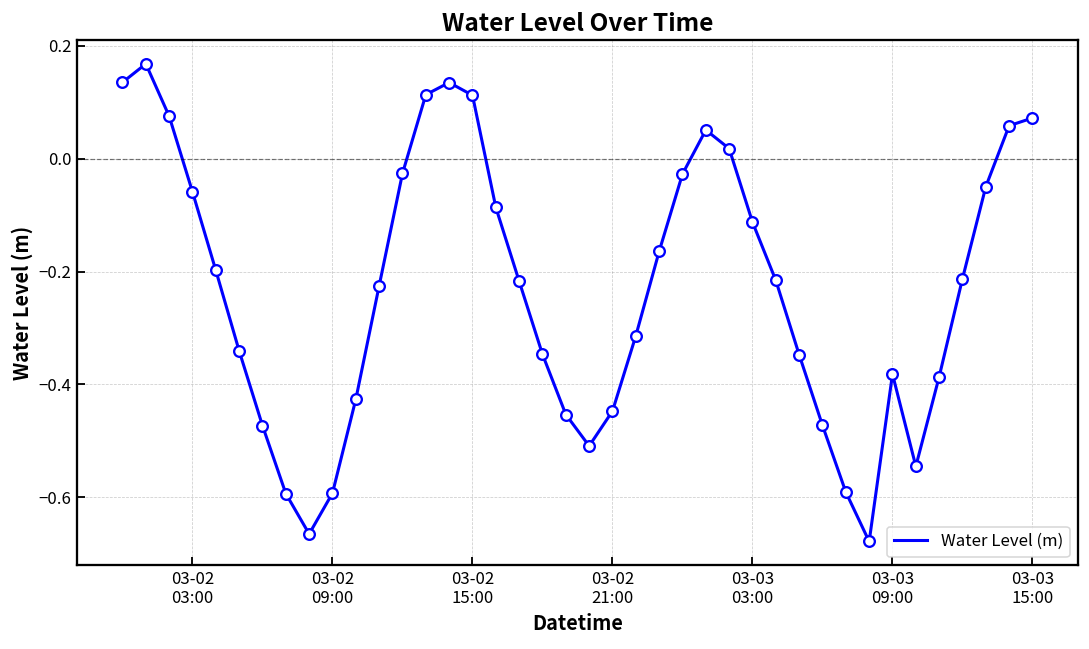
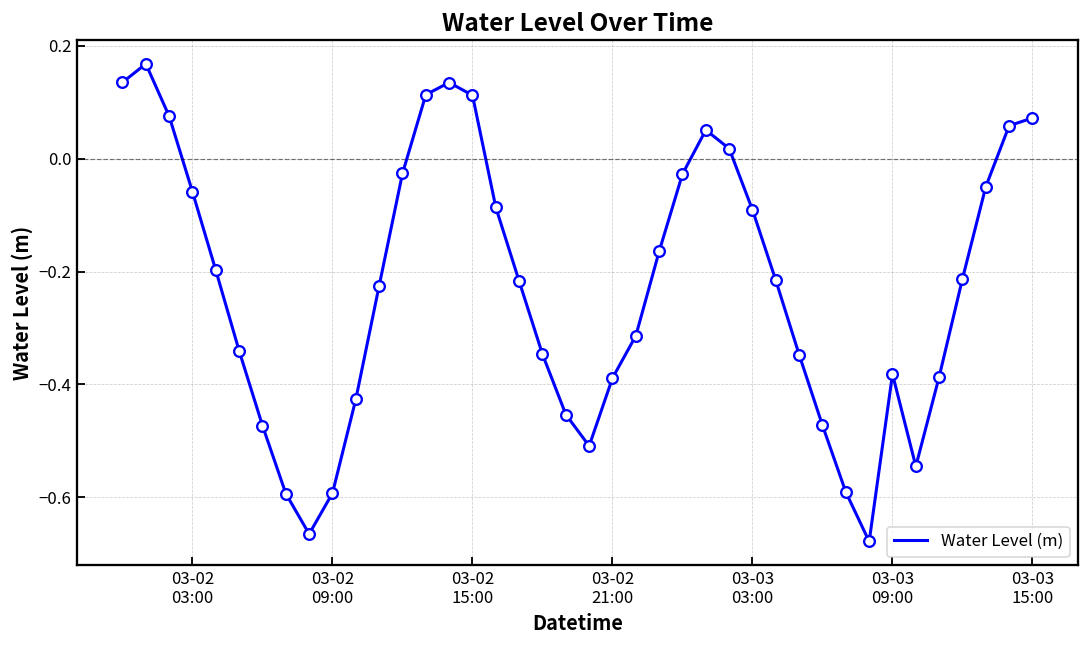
03-02 21:00: -0.45 -> -0.39
03-03 03:00: -0.11 -> -0.09
